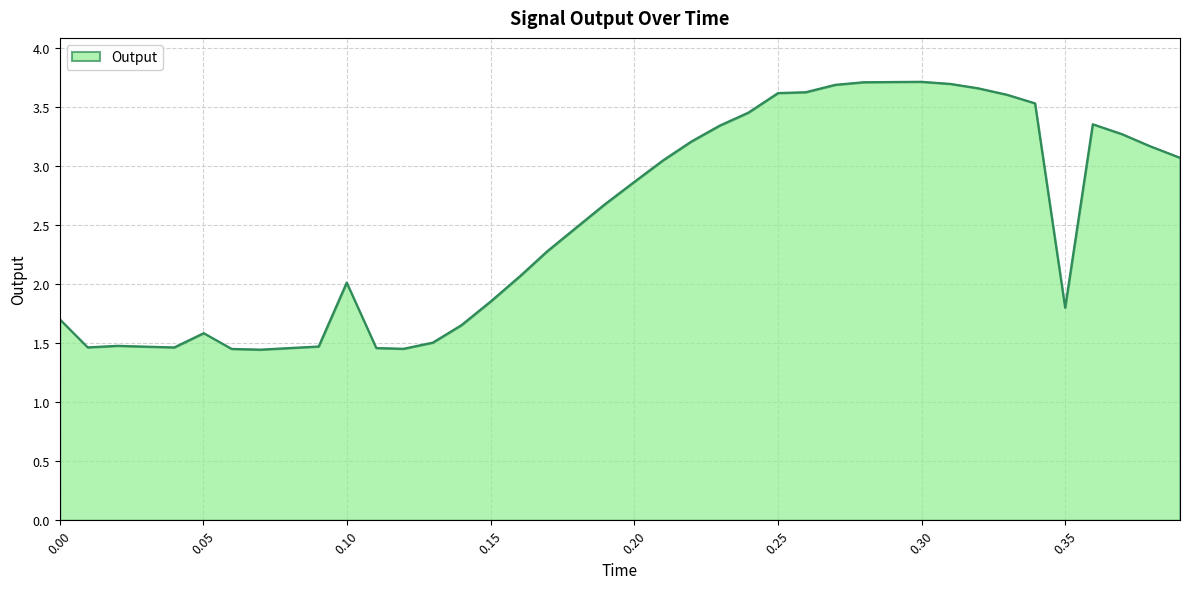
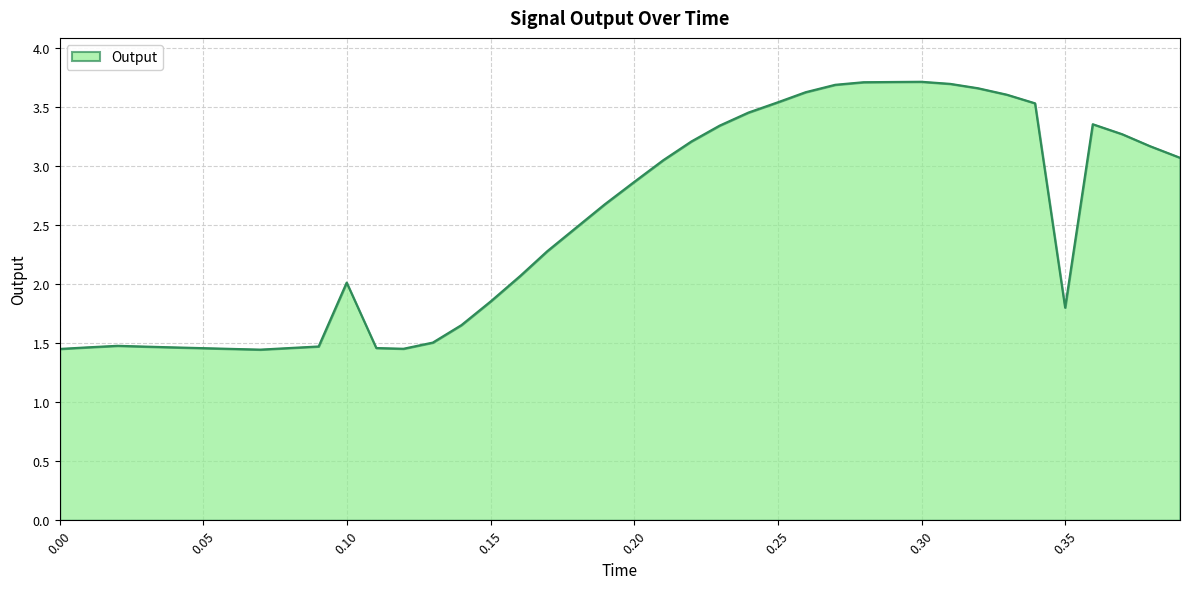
0.00: 1.70 -> 1.45
0.05: 1.59 -> 1.46
0.25: 3.62 -> 3.54
